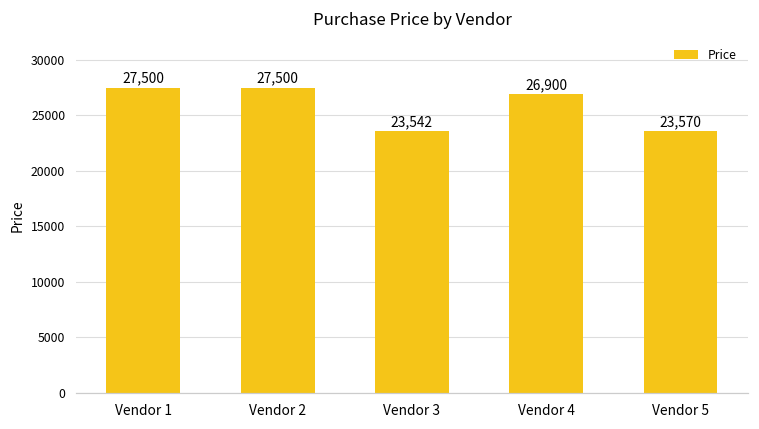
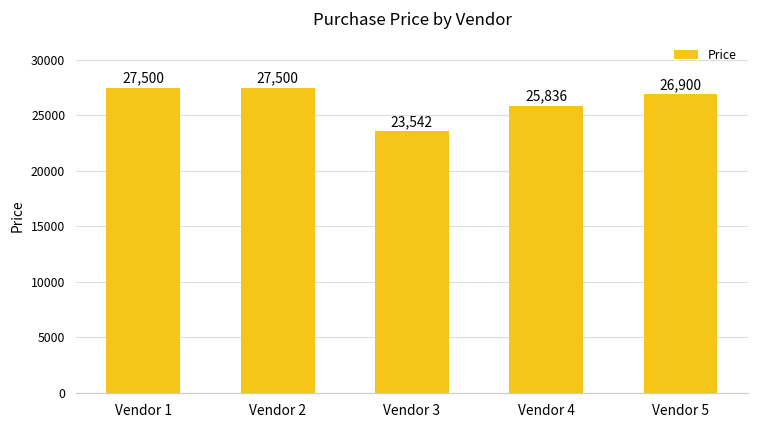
Vendor 4: 26,900 -> 25,836
Vendor 5: 23,570 -> 26,900
